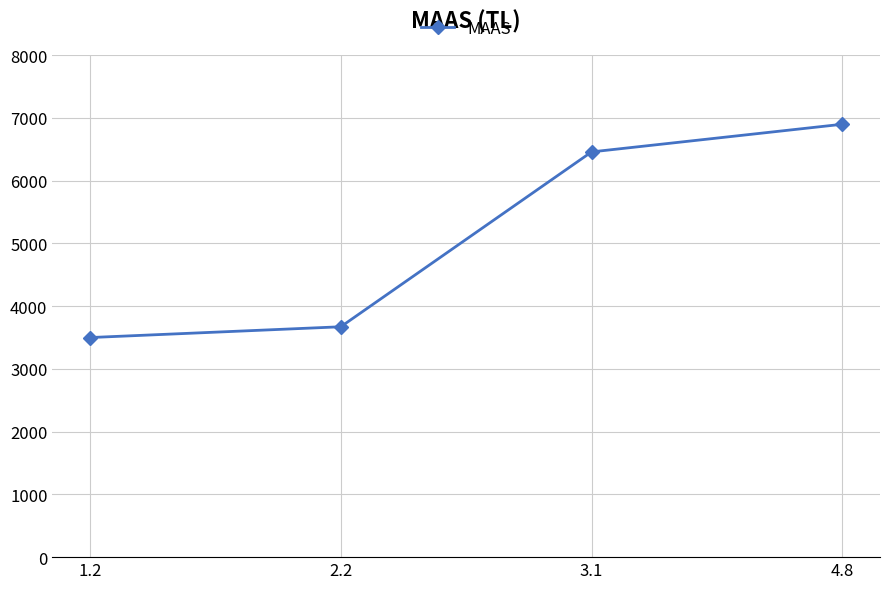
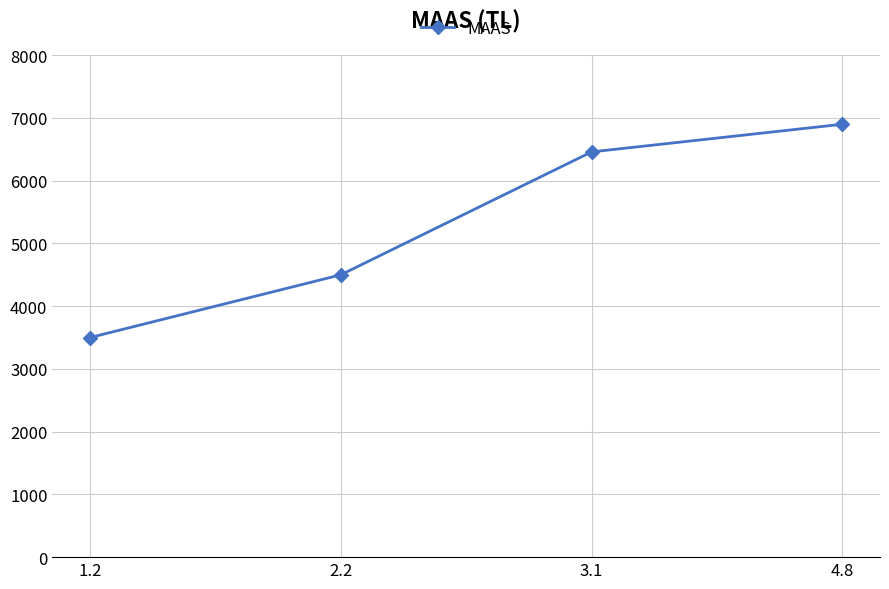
2.2: 3700 -> 4500
